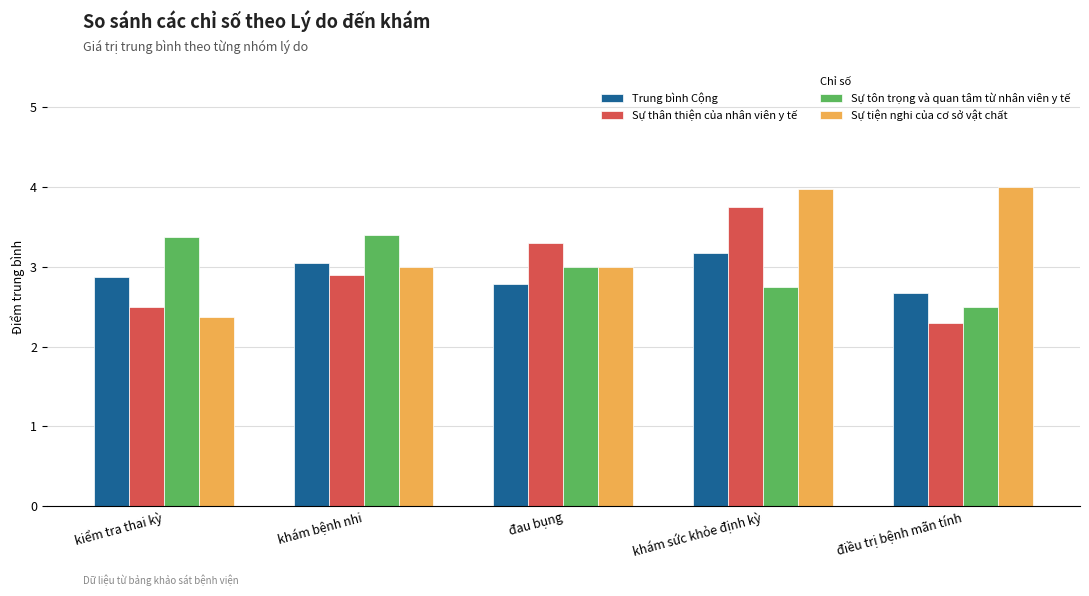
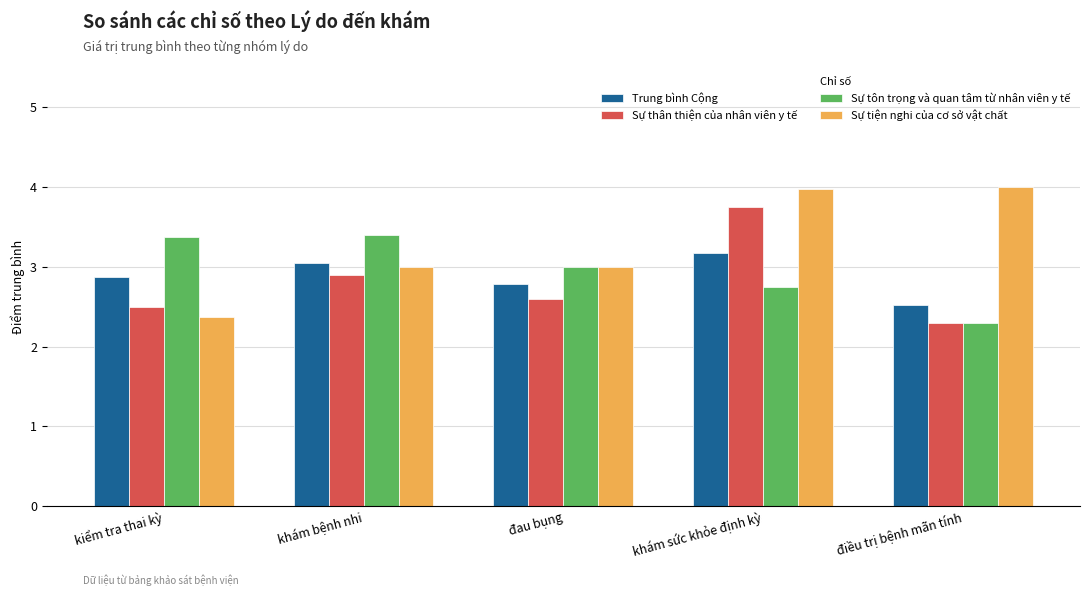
Sự thân thiện của nhân viên y tế, đau bụng: 3.3 -> 2.6
Trung bình Cộng, điều trị bệnh mãn tính: 2.7 -> 2.5
Sự tôn trọng và quan tâm từ nhân viên y tế, điều trị bệnh mãn tính: 2.5 -> 2.3
